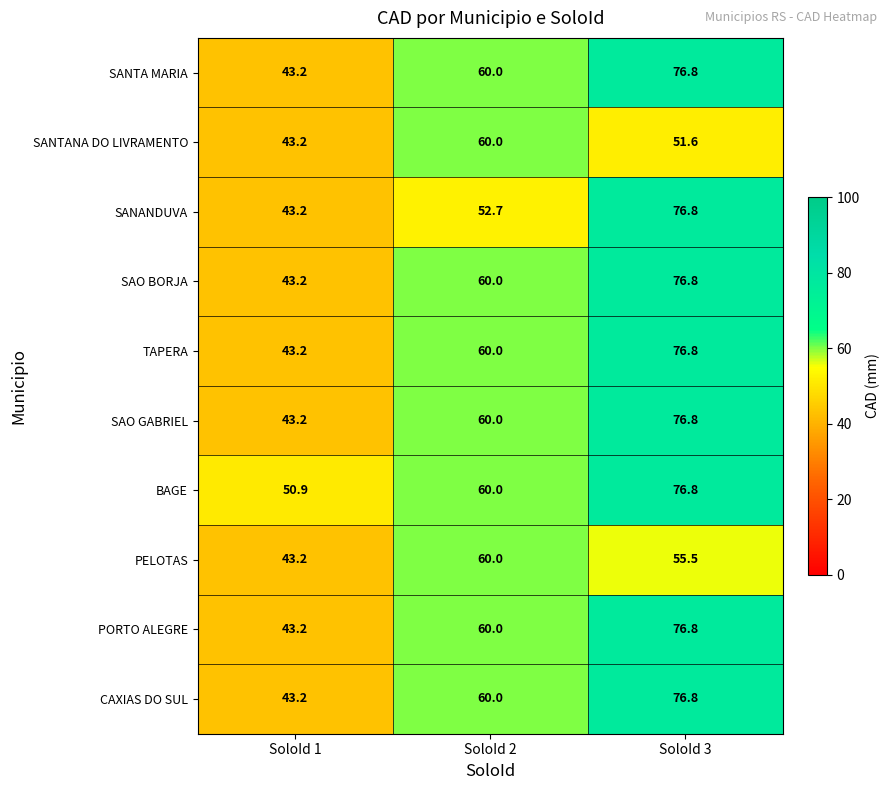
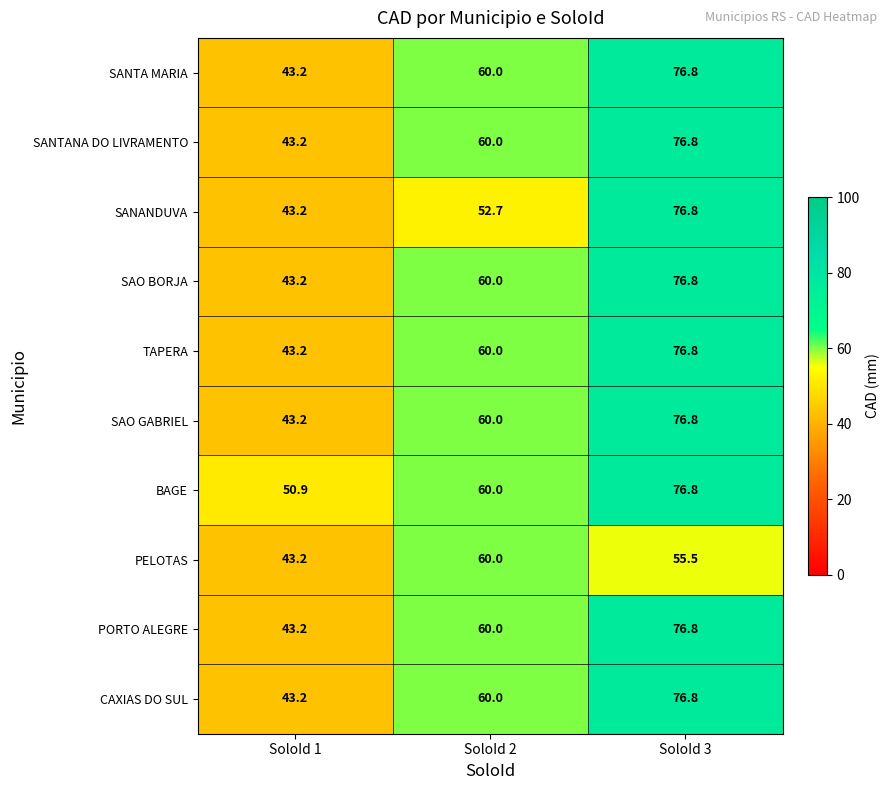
SANTANA DO LIVRAMENTO, SoloId 3: 51.6 -> 76.8
